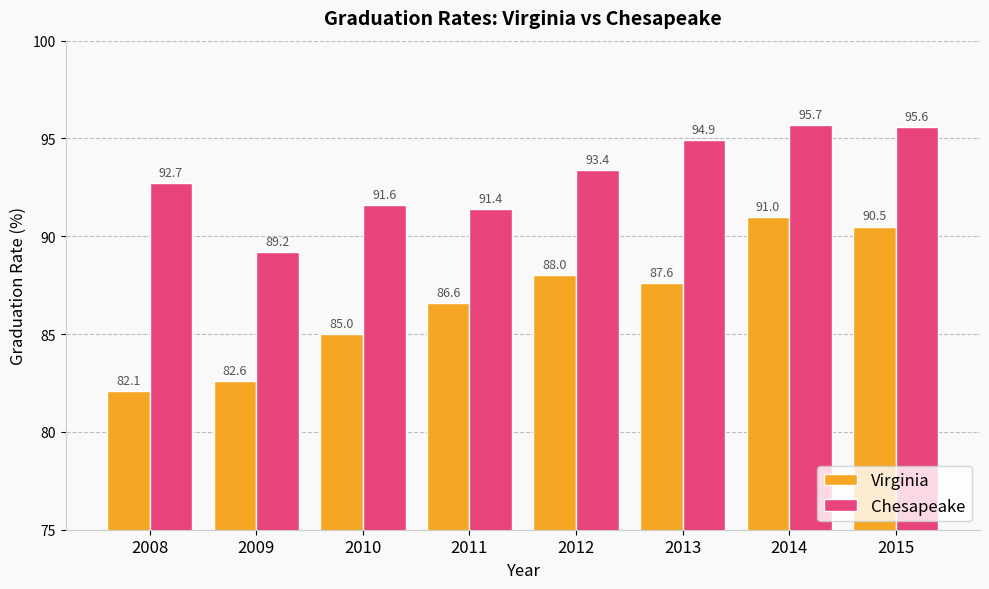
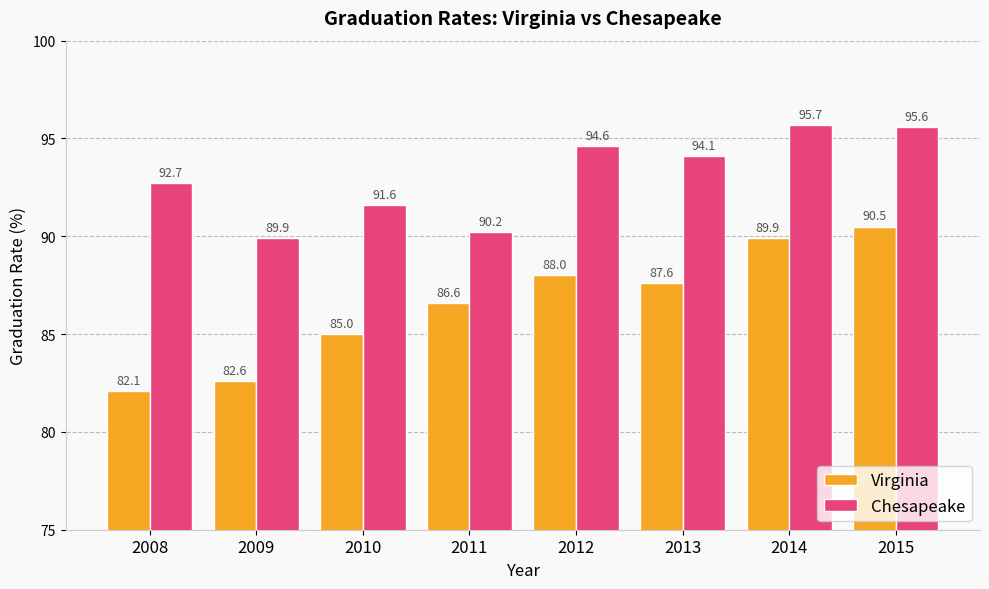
Chesapeake, 2009: 89.2 -> 89.9
Chesapeake, 2011: 91.4 -> 90.2
Chesapeake, 2012: 93.4 -> 94.6
Chesapeake, 2013: 94.9 -> 94.1
Virginia, 2014: 91.0 -> 89.9
